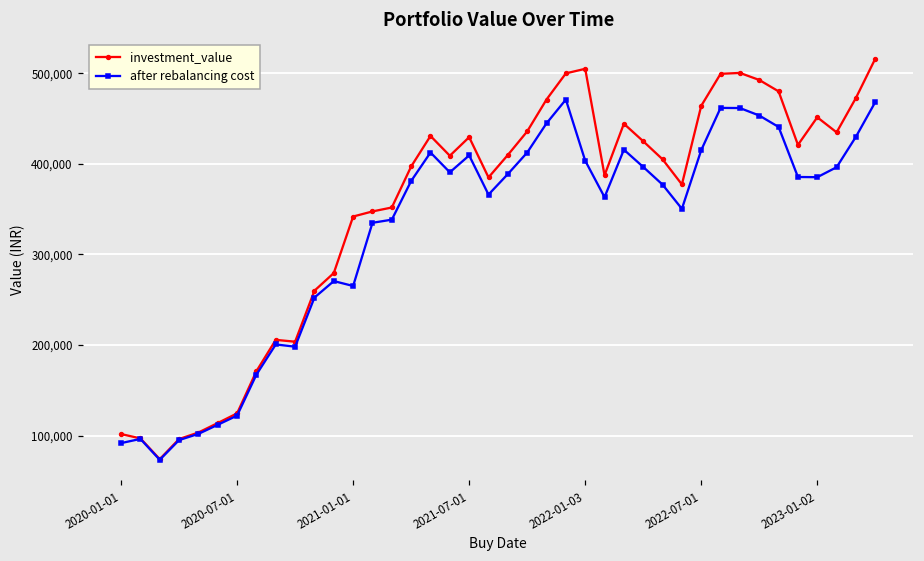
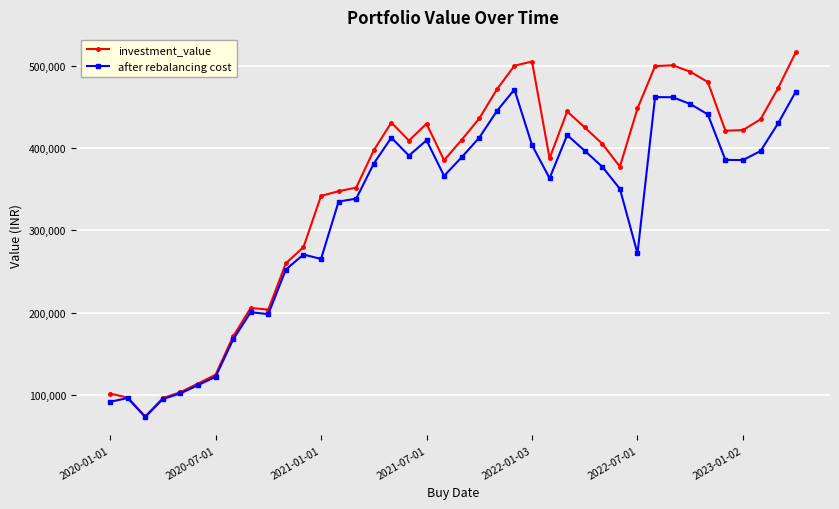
investment_value, 2022-07-01: 460,000 -> 450,000
after rebalancing cost, 2022-07-01: 420,000 -> 270,000
investment_value, 2023-01-02: 450,000 -> 420,000
